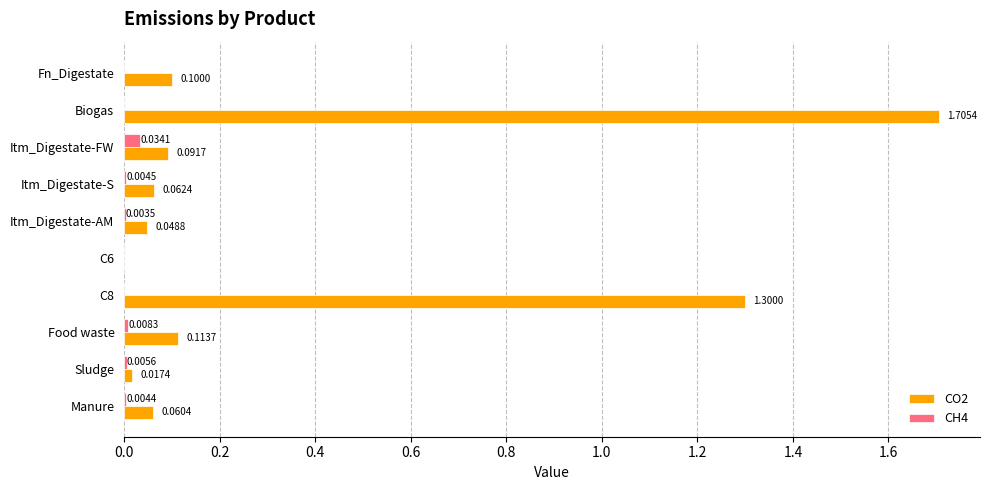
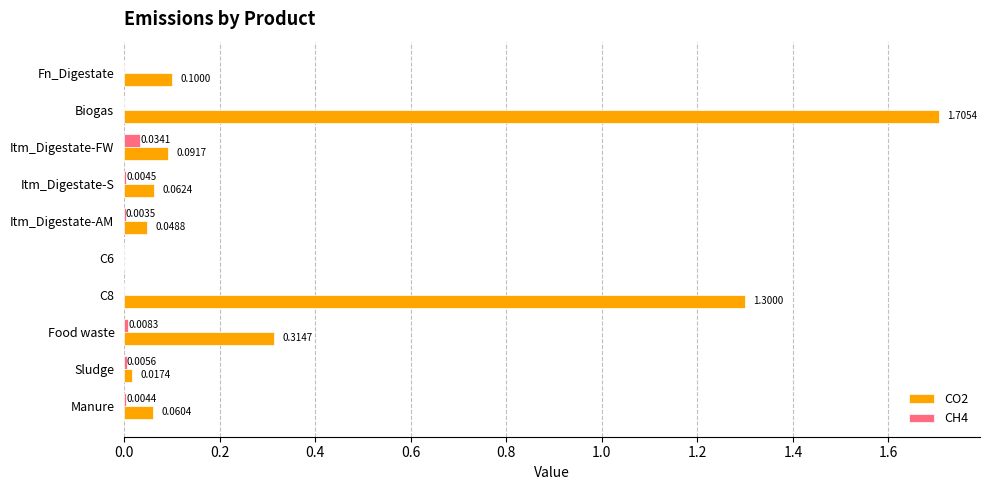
CO2, Food waste: 0.1137 -> 0.3147
